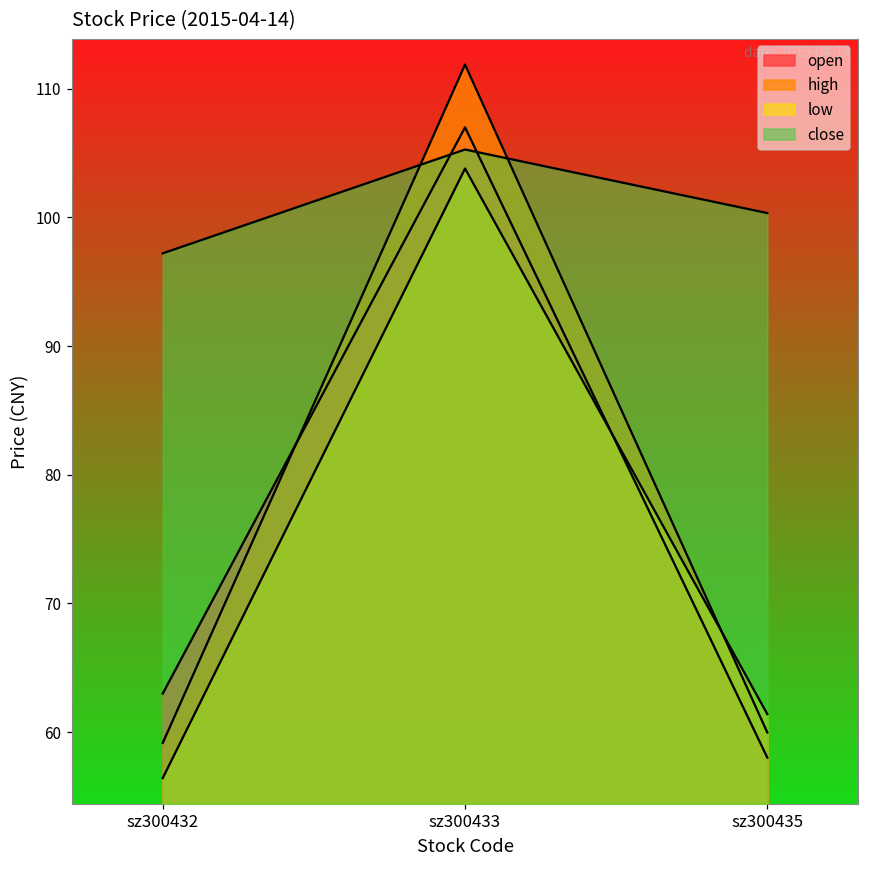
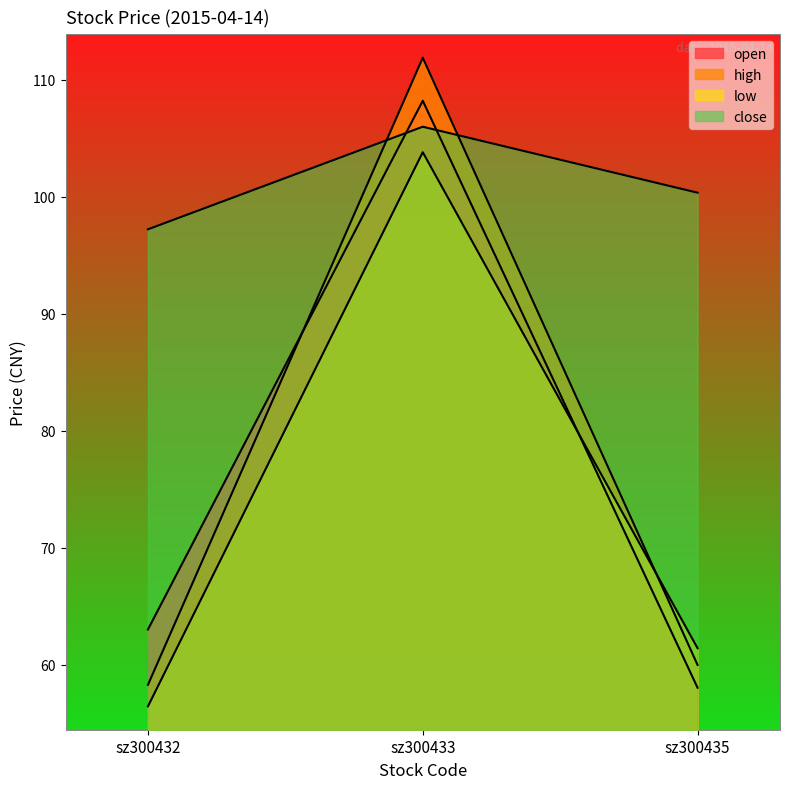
high, sz300432: 59.2 -> 58.3
open, sz300433: 107.0 -> 108.2
close, sz300433: 105.3 -> 106.0
